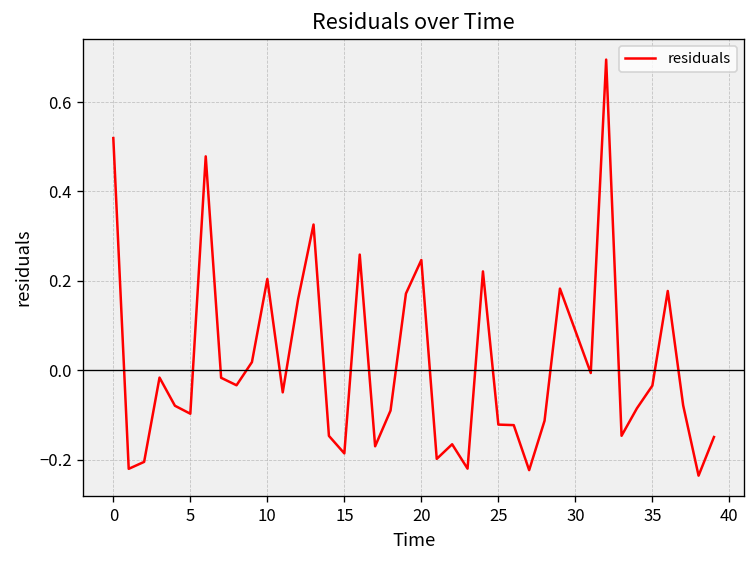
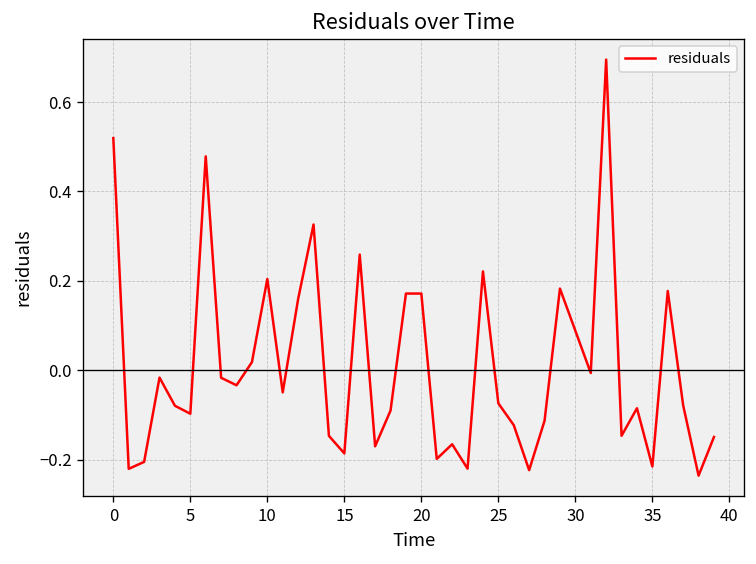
20: 0.25 -> 0.17
25: -0.12 -> -0.07
35: -0.03 -> -0.22
